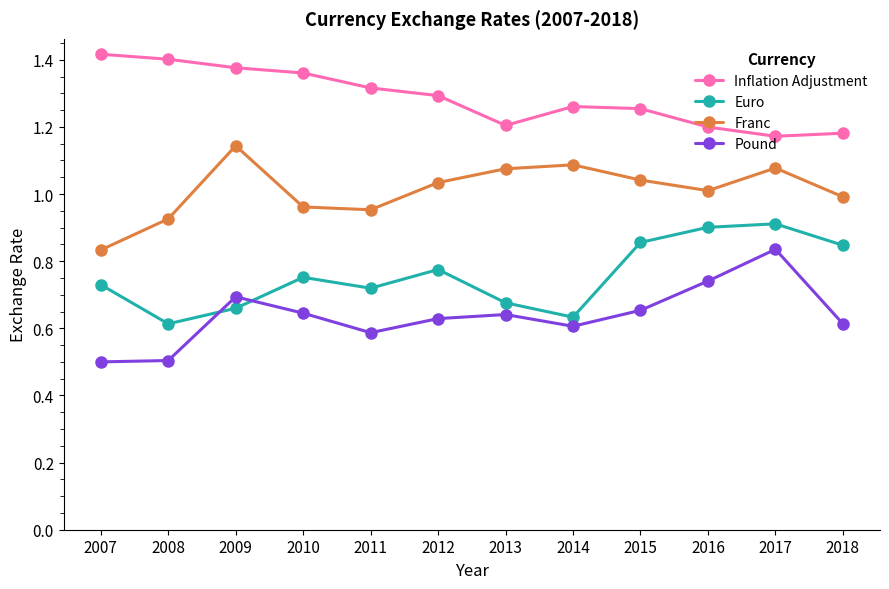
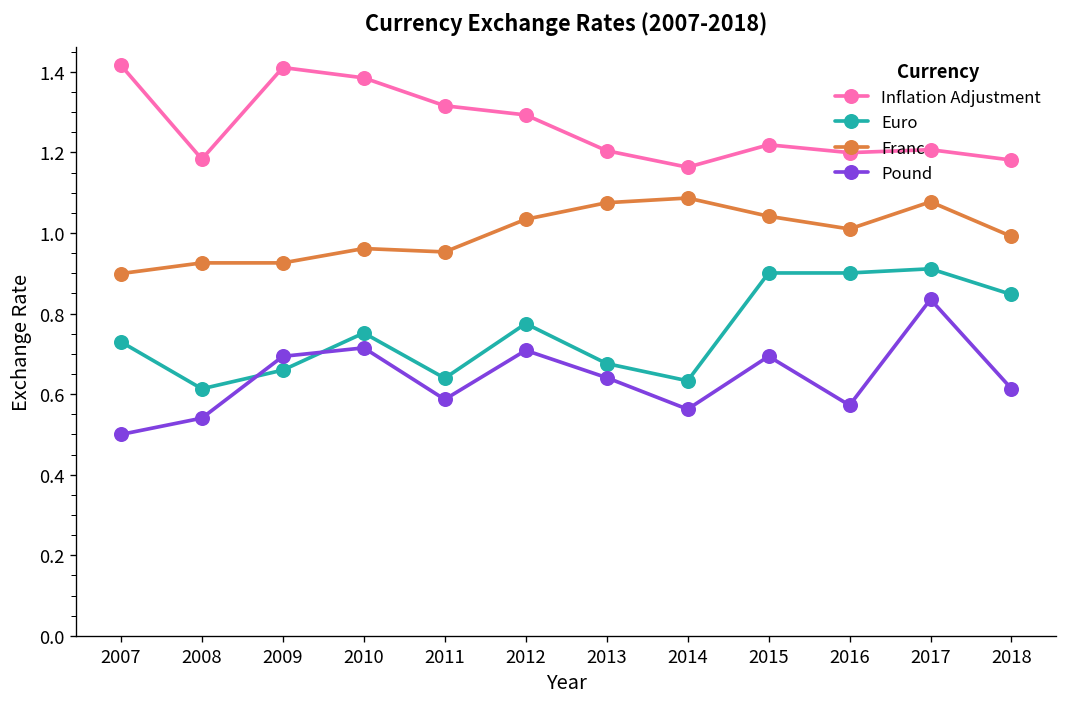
Franc, 2007: 0.83 -> 0.90
Inflation Adjustment, 2008: 1.40 -> 1.18
Pound, 2008: 0.50 -> 0.54
Inflation Adjustment, 2009: 1.38 -> 1.41
Franc, 2009: 1.14 -> 0.93
Inflation Adjustment, 2010: 1.36 -> 1.39
Pound, 2010: 0.65 -> 0.71
Euro, 2011: 0.72 -> 0.64
Pound, 2012: 0.63 -> 0.71
Inflation Adjustment, 2014: 1.26 -> 1.16
Pound, 2014: 0.61 -> 0.56
Inflation Adjustment, 2015: 1.25 -> 1.22
Euro, 2015: 0.86 -> 0.90
Pound, 2015: 0.65 -> 0.69
Pound, 2016: 0.74 -> 0.57
Inflation Adjustment, 2017: 1.17 -> 1.21
